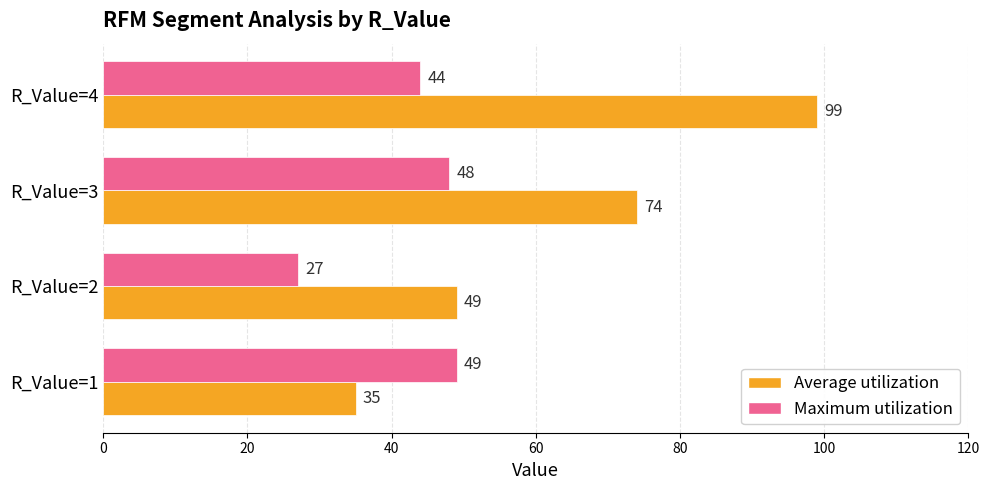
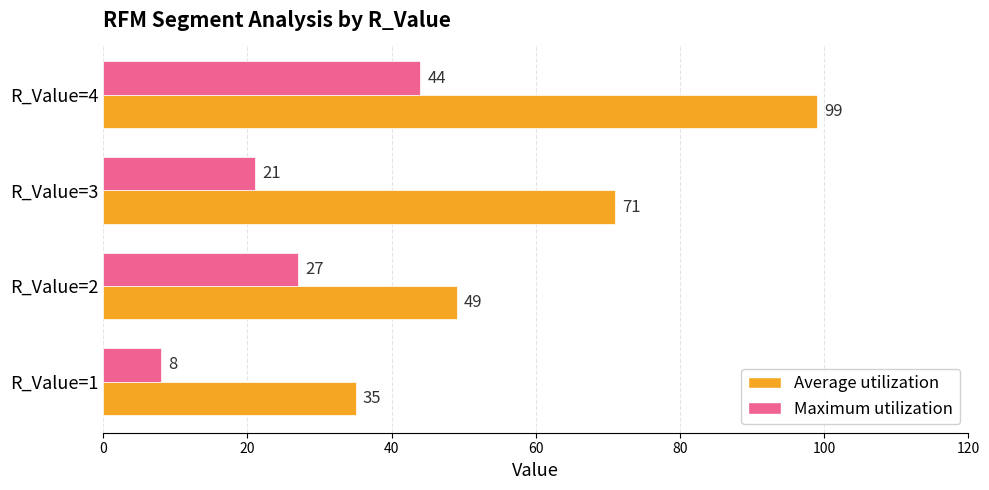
Maximum utilization, R_Value=3: 48 -> 21
Average utilization, R_Value=3: 74 -> 71
Maximum utilization, R_Value=1: 49 -> 8
